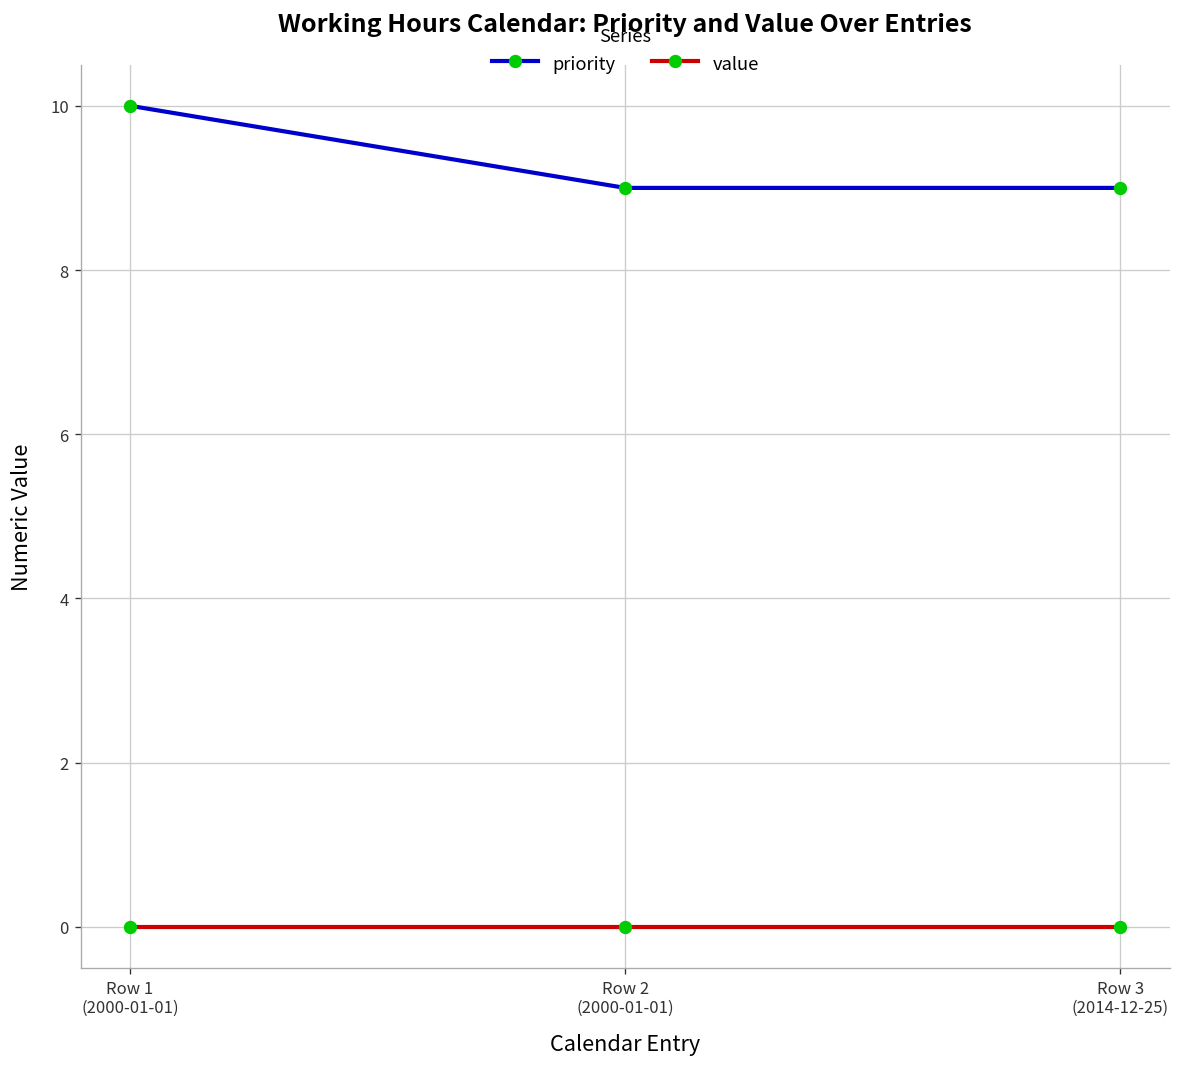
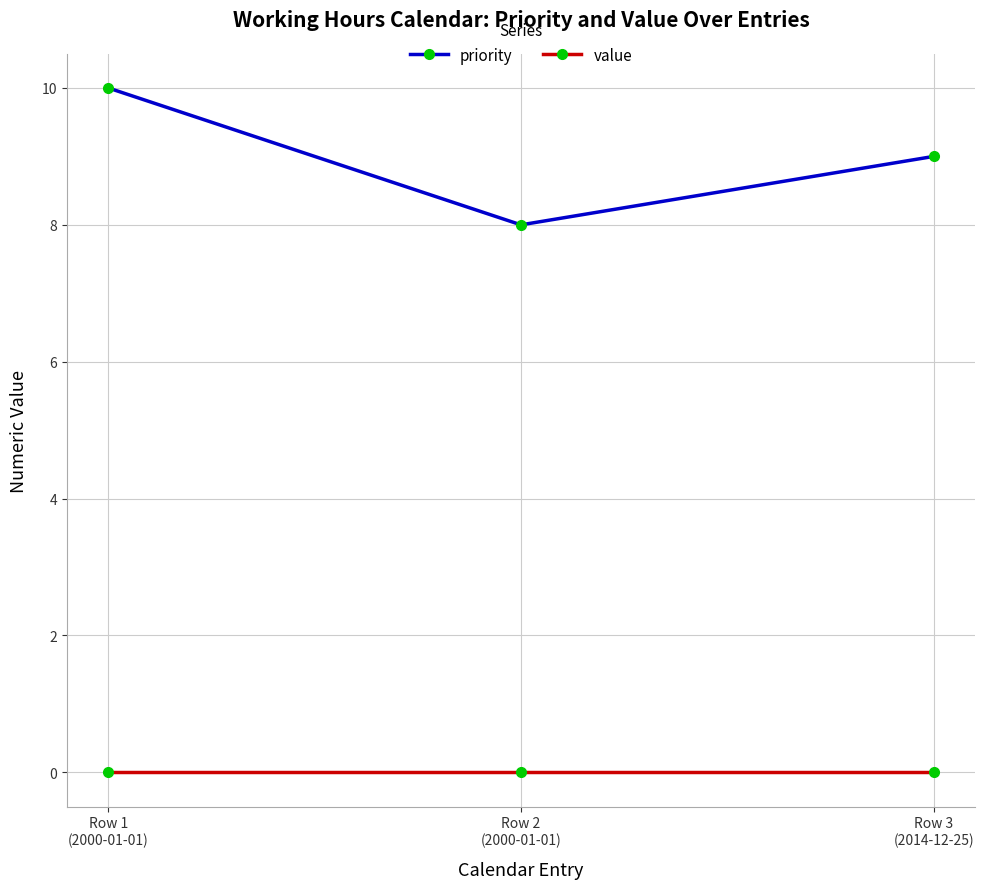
priority, Row 2 (2000-01-01): 9 -> 8
